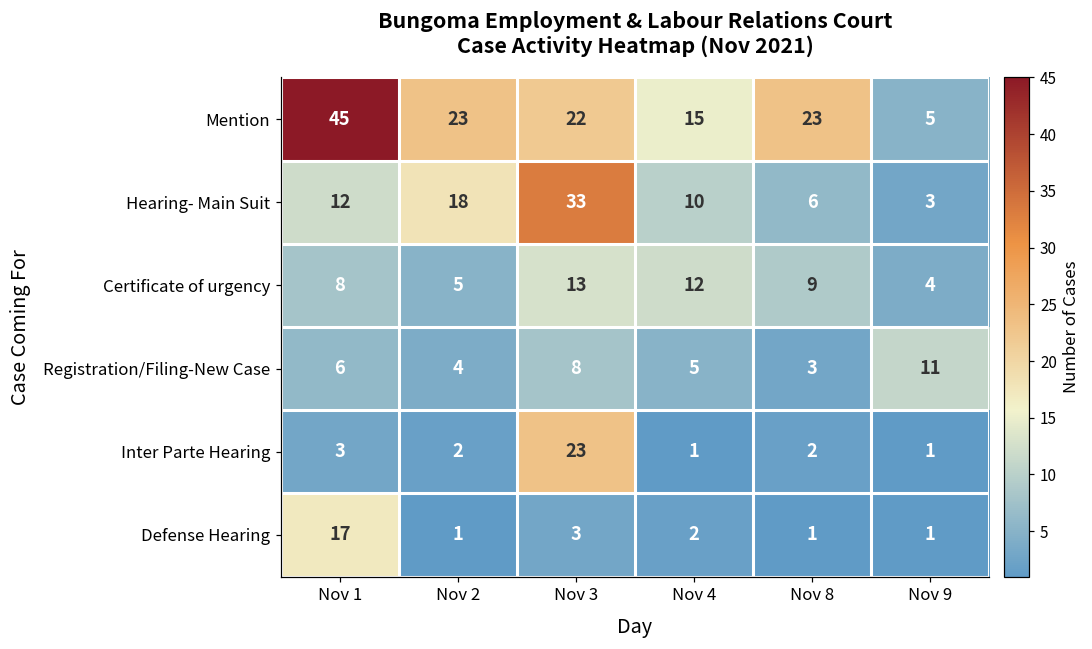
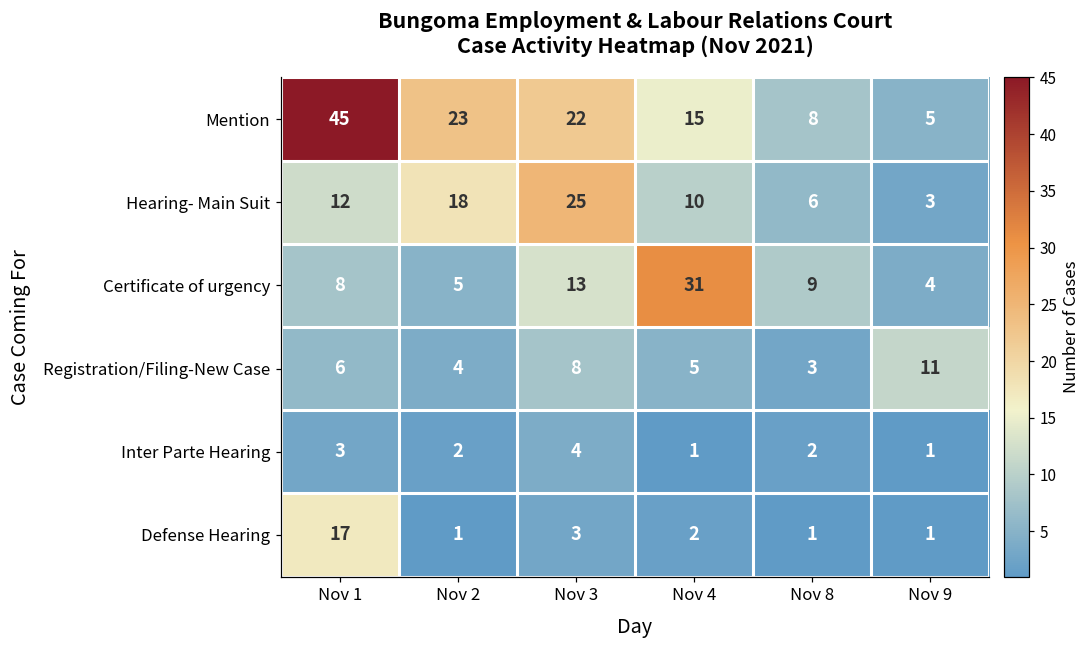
Mention, Nov 8: 23 -> 8
Hearing- Main Suit, Nov 3: 33 -> 25
Certificate of urgency, Nov 4: 12 -> 31
Inter Parte Hearing, Nov 3: 23 -> 4
